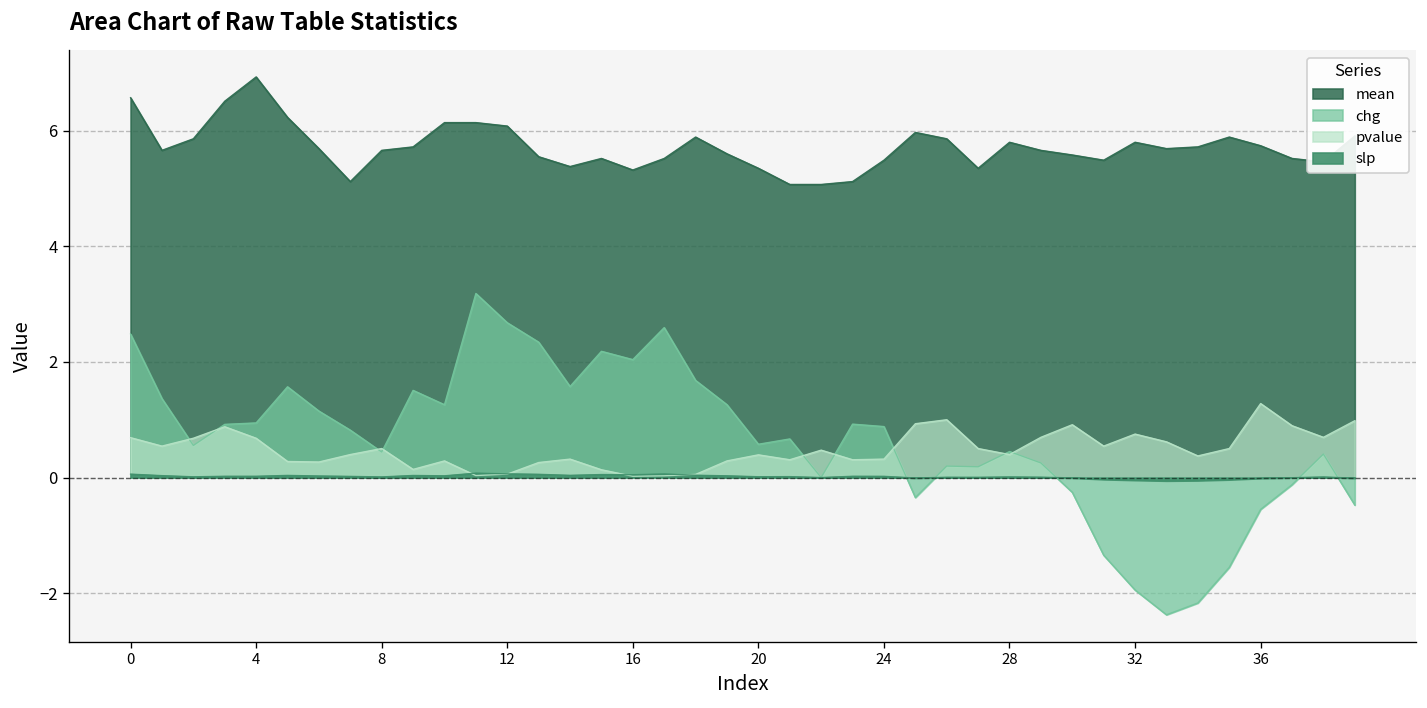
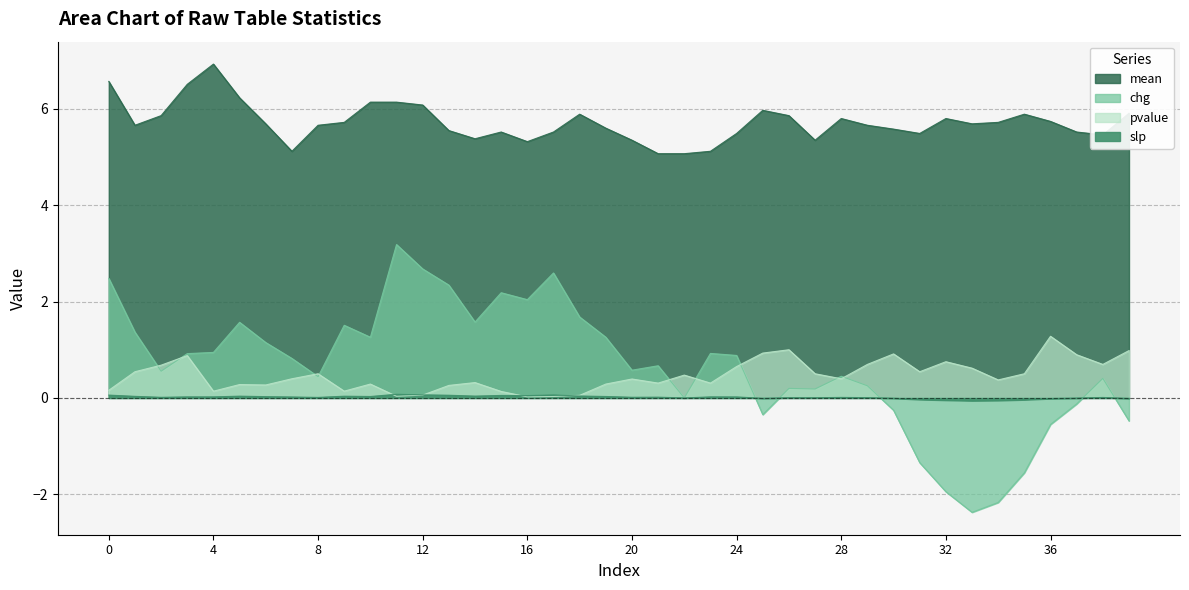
pvalue, 0: 0.7 -> 0.2
pvalue, 4: 0.7 -> 0.1
pvalue, 24: 0.3 -> 0.7
